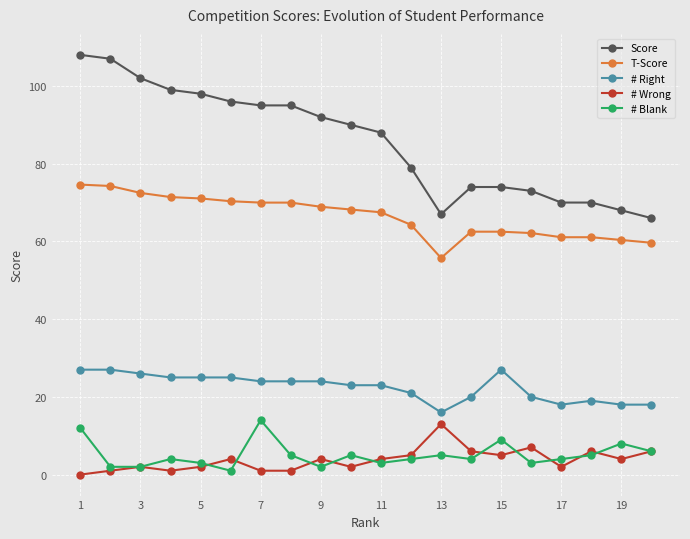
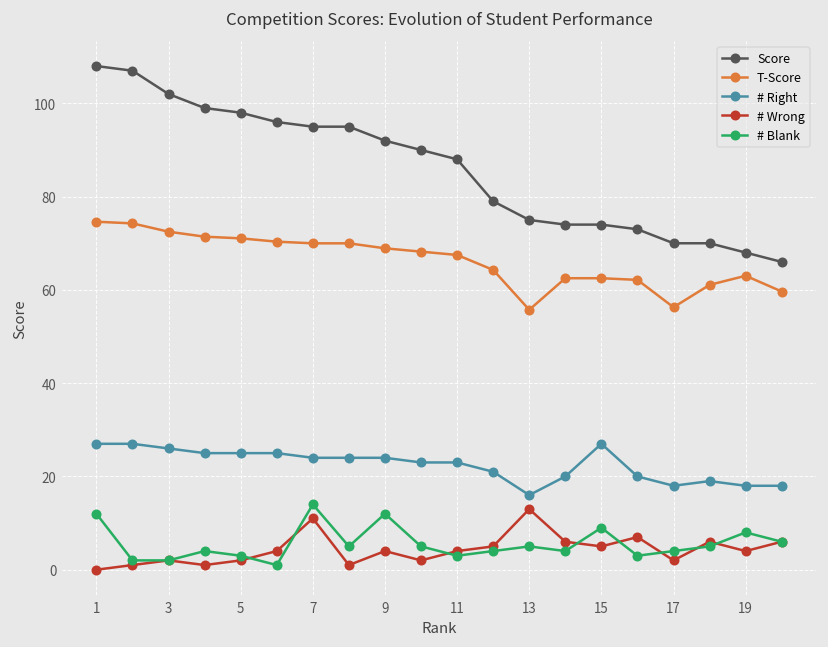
# Wrong, 7: 1 -> 11
# Blank, 9: 2 -> 12
Score, 13: 67 -> 75
T-Score, 17: 61 -> 56
T-Score, 19: 60 -> 63
